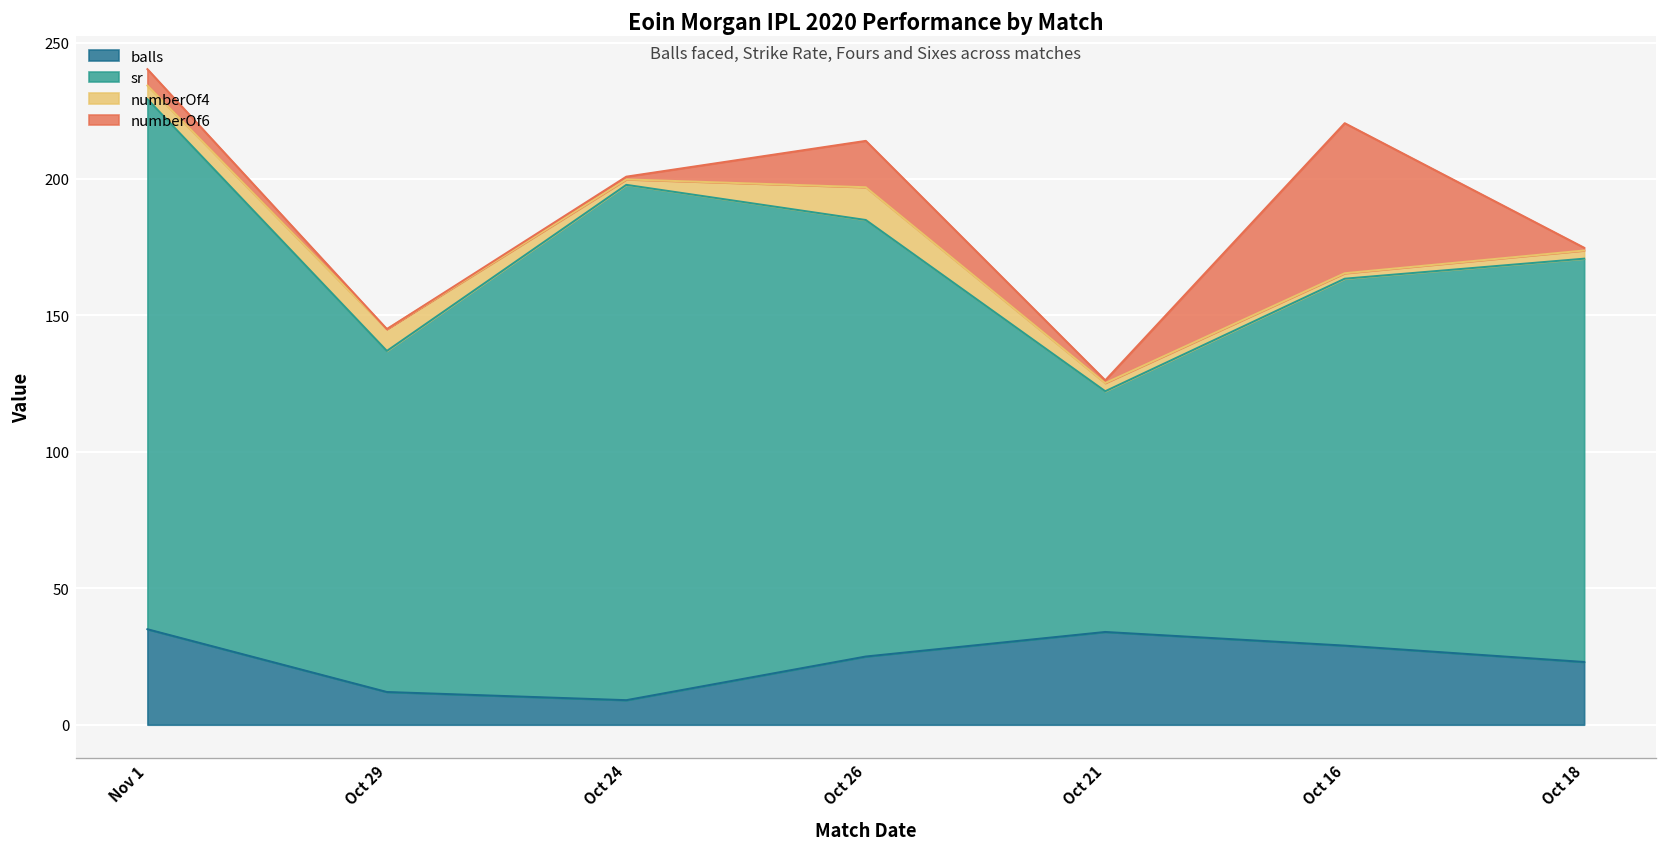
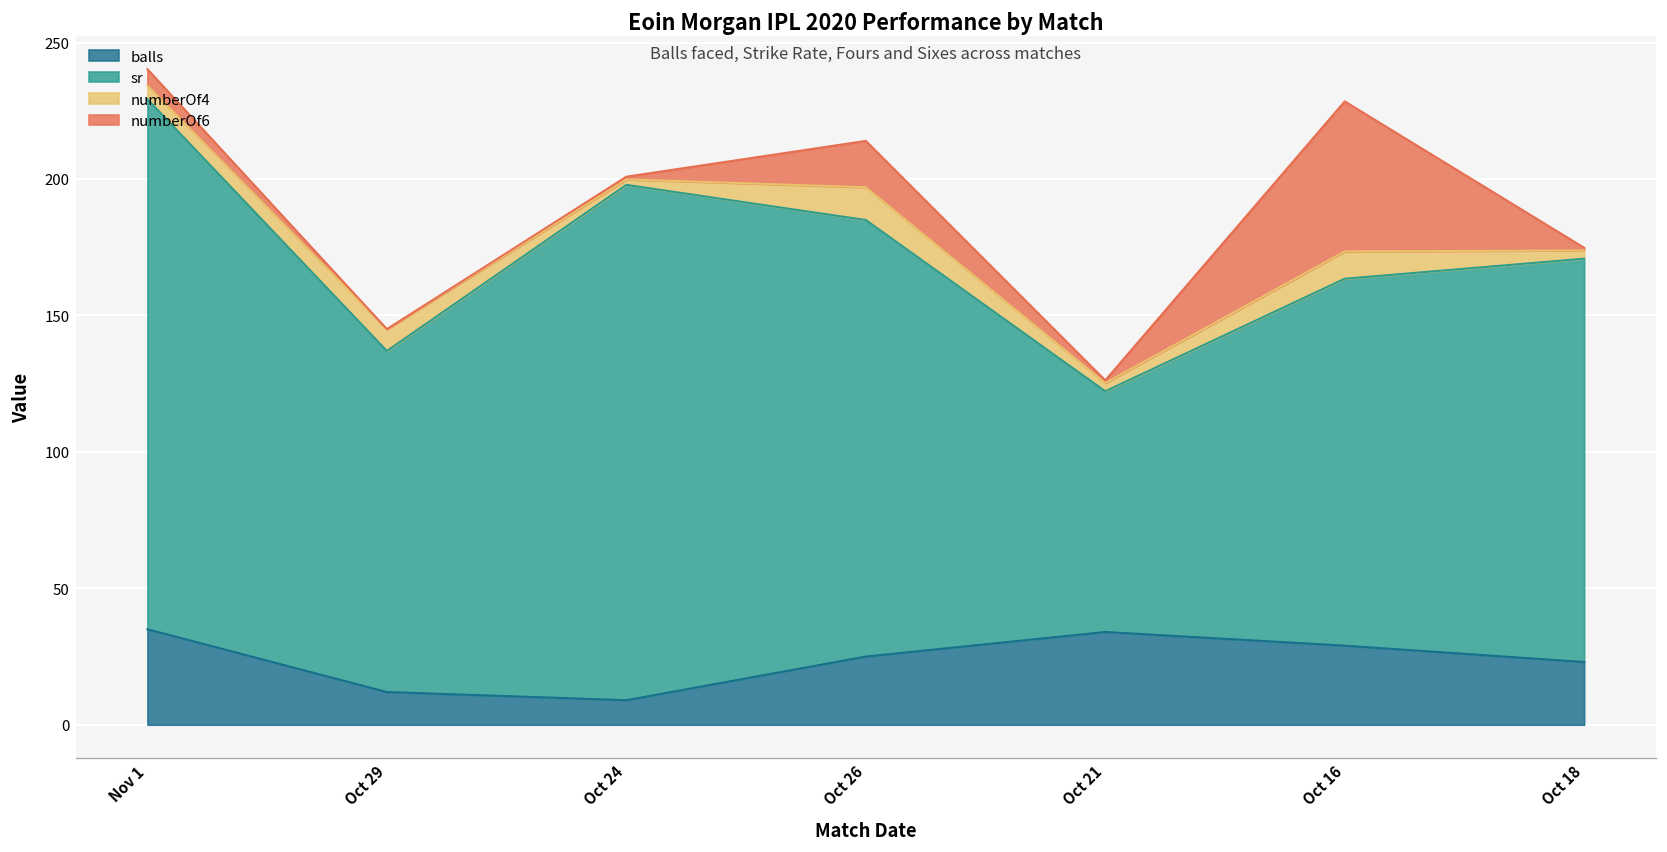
numberOf4, Oct 16: 2 -> 10
